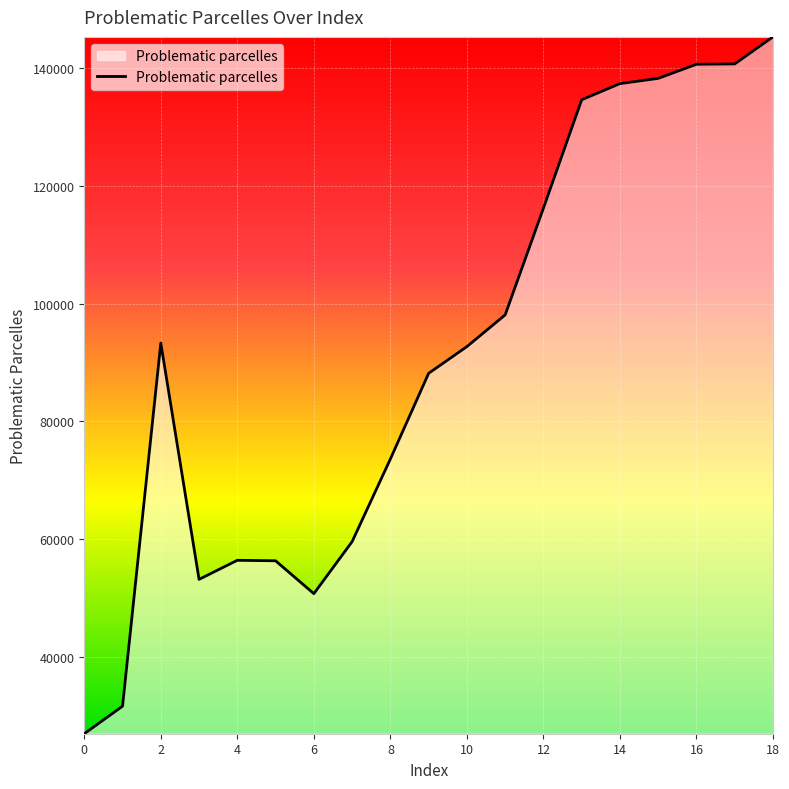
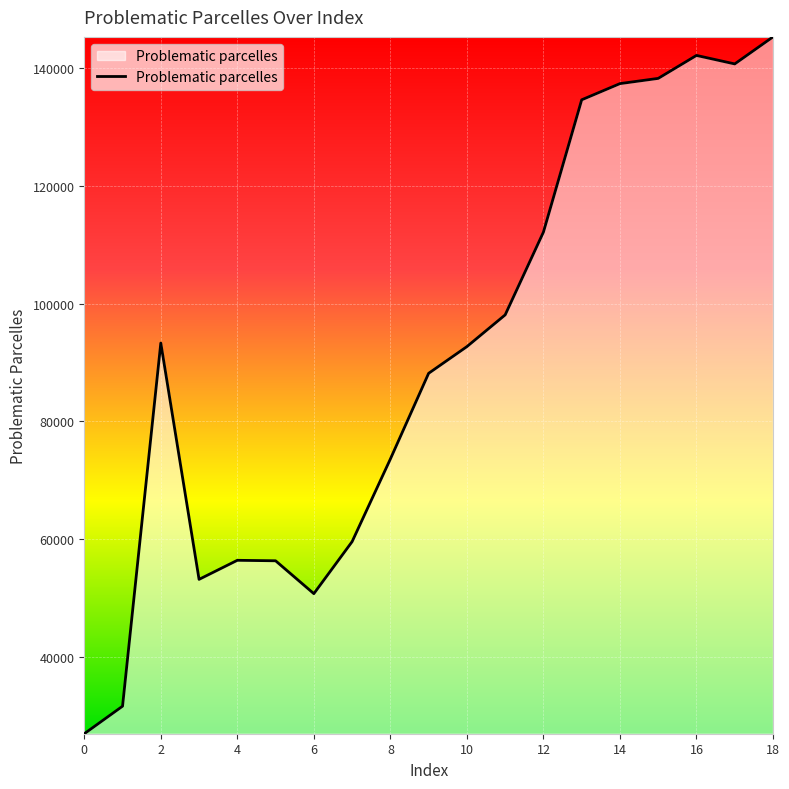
12: 116000 -> 112000
16: 141000 -> 142000
